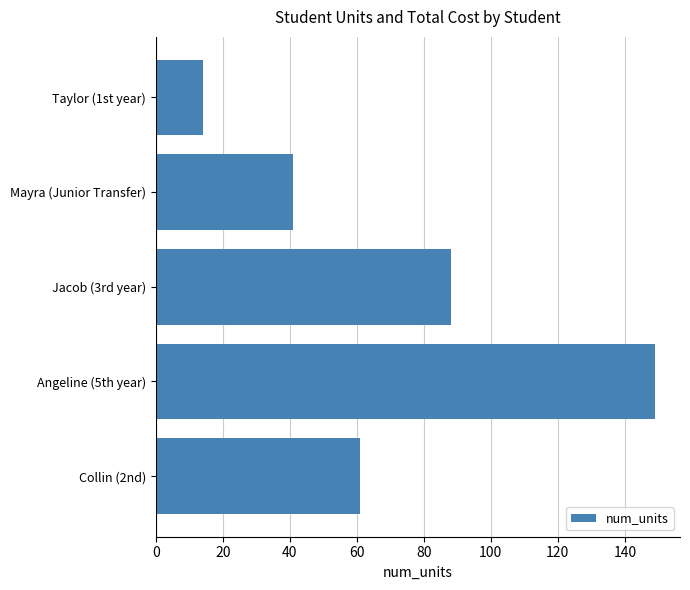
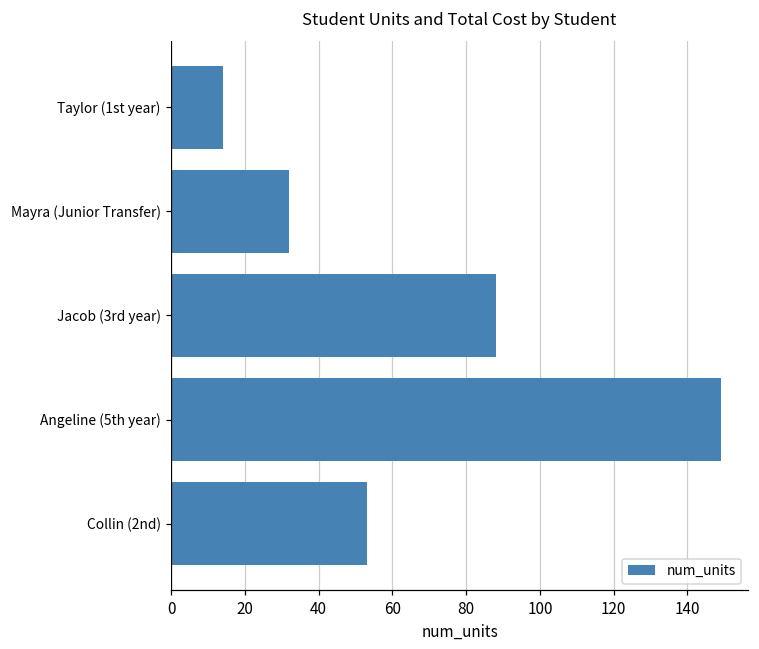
Mayra (Junior Transfer): 41 -> 32
Collin (2nd): 61 -> 53
